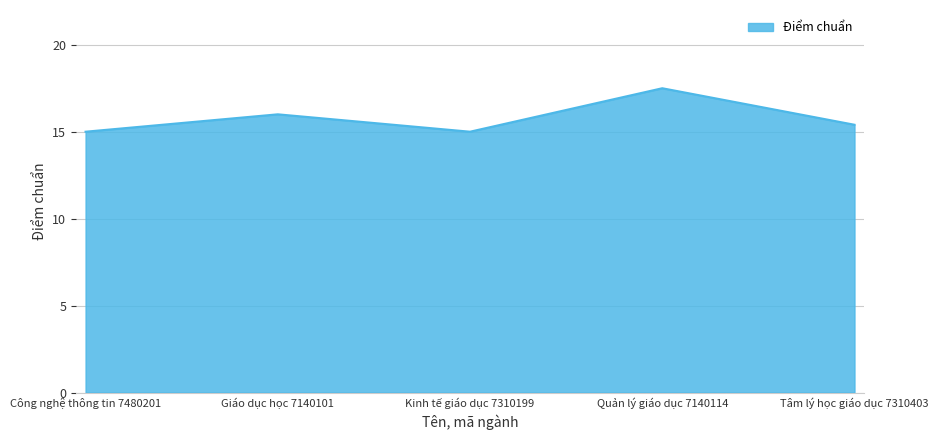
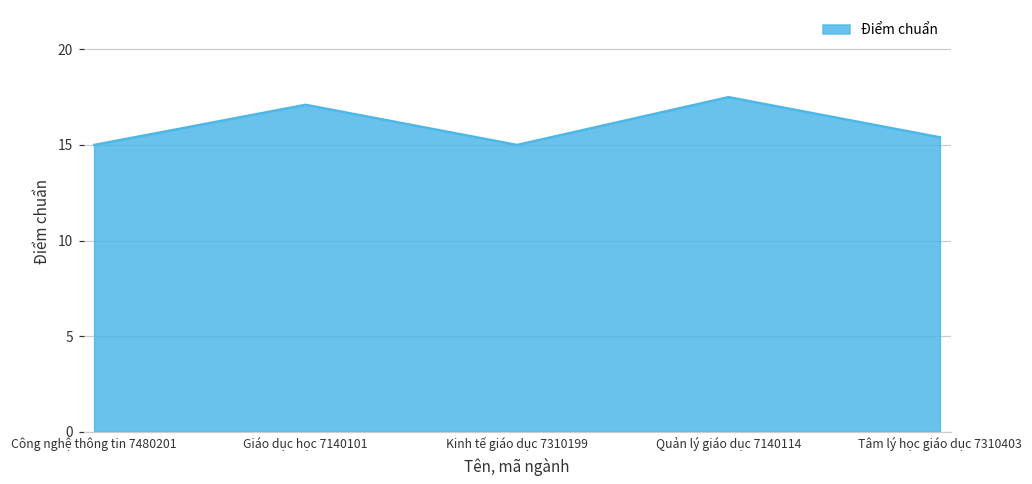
Giáo dục học 7140101: 16.0 -> 17.1
